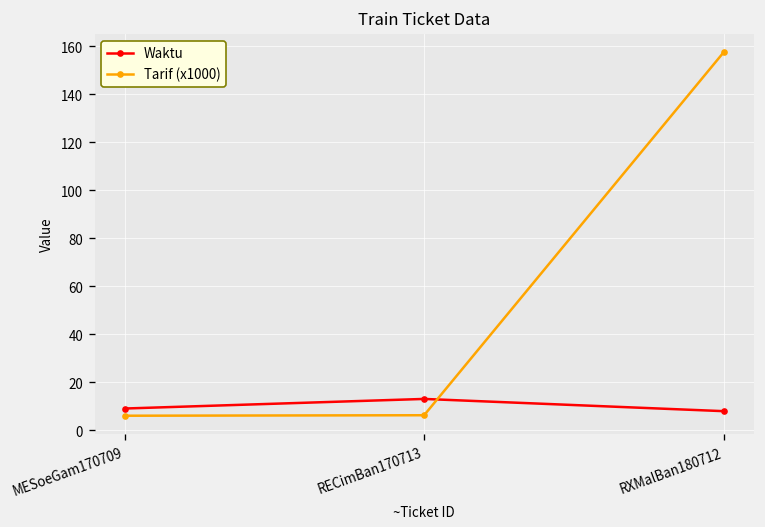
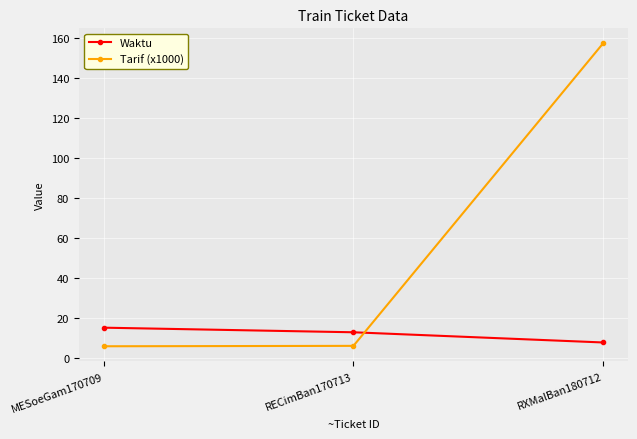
Waktu, MESoeGam170709: 9 -> 15
